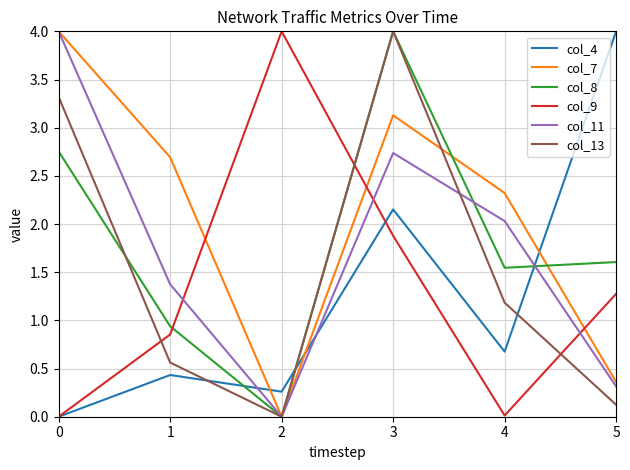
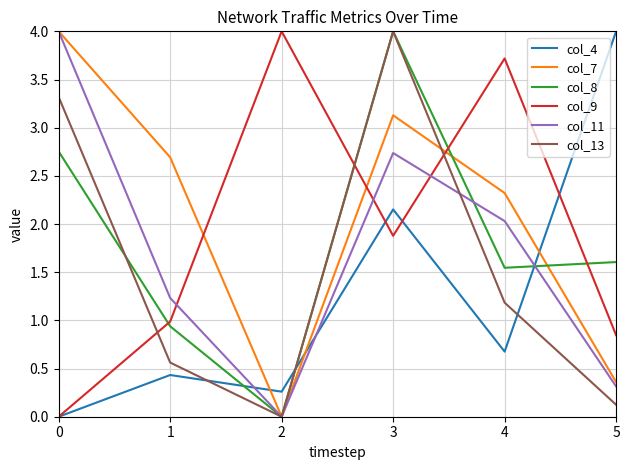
col_9, 1: 0.9 -> 1.0
col_11, 1: 1.4 -> 1.2
col_9, 4: 0.0 -> 3.7
col_9, 5: 1.3 -> 0.8
